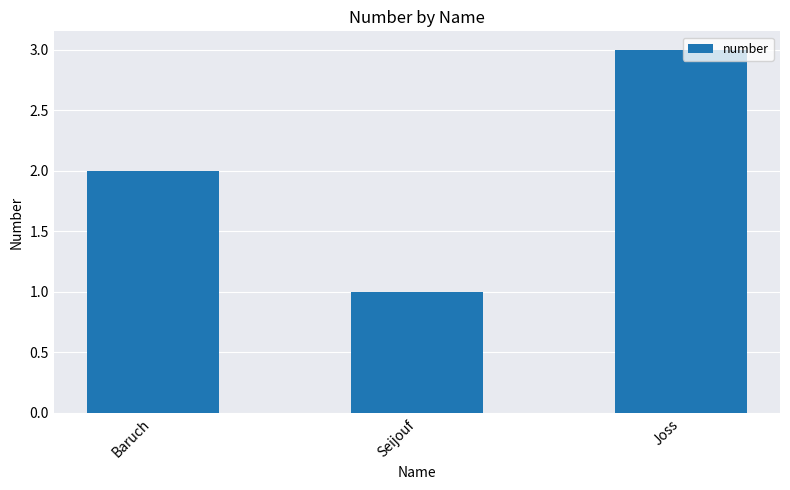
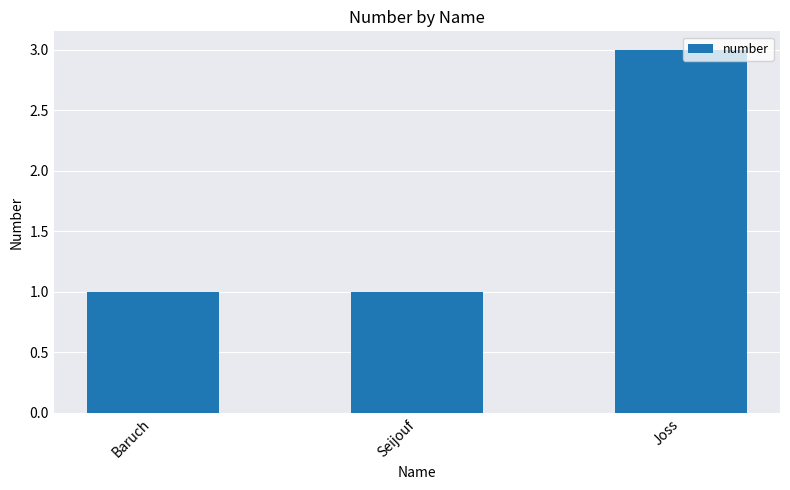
Baruch: 2 -> 1
